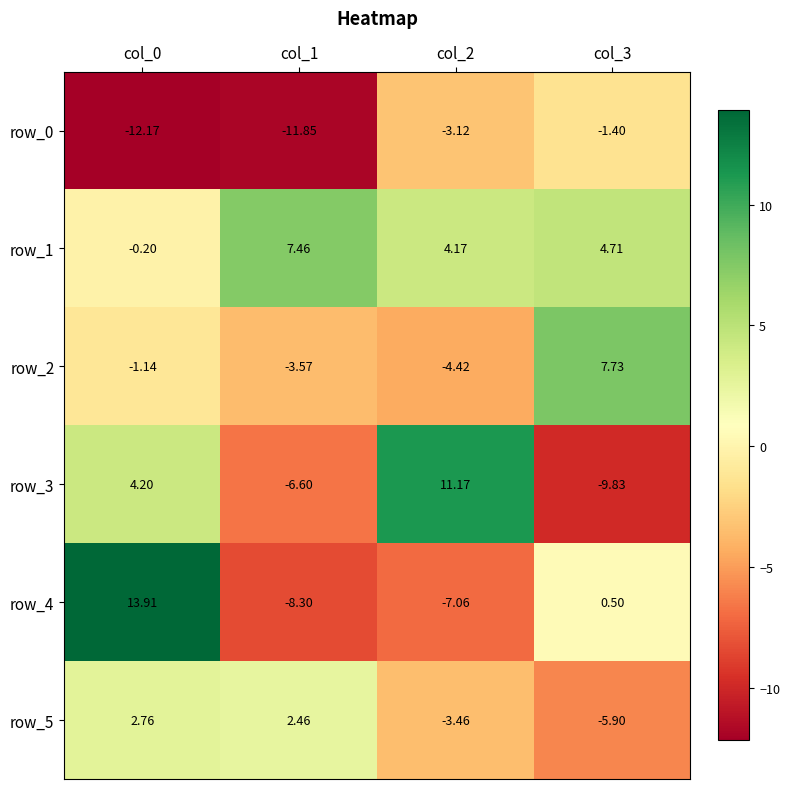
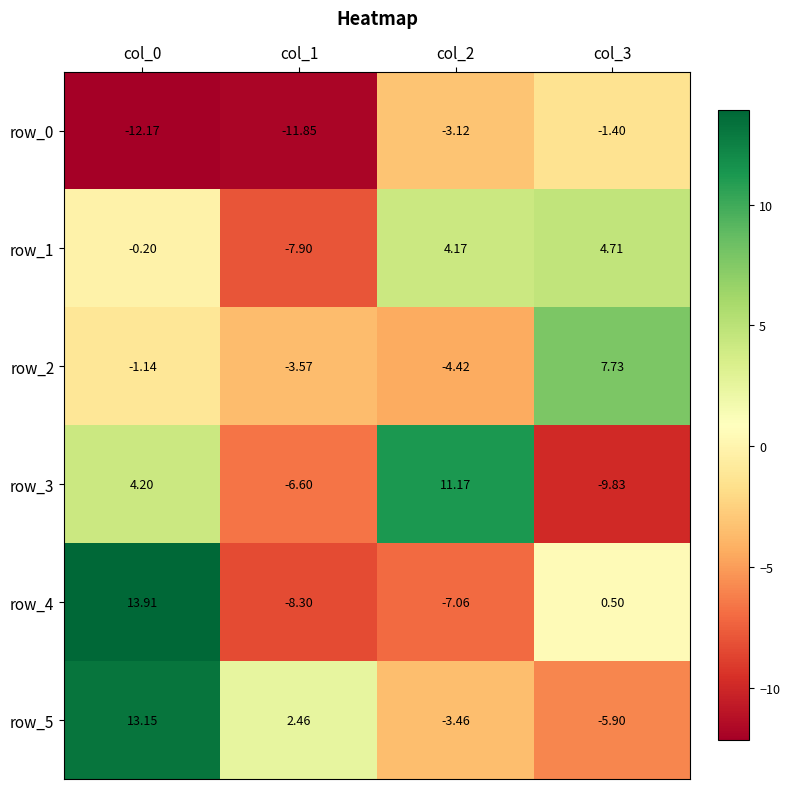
row_1, col_1: 7.46 -> -7.90
row_5, col_0: 2.76 -> 13.15
